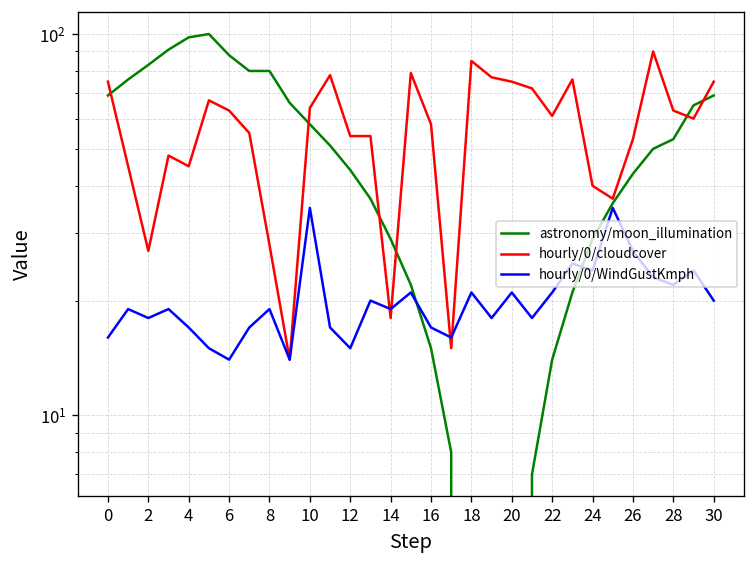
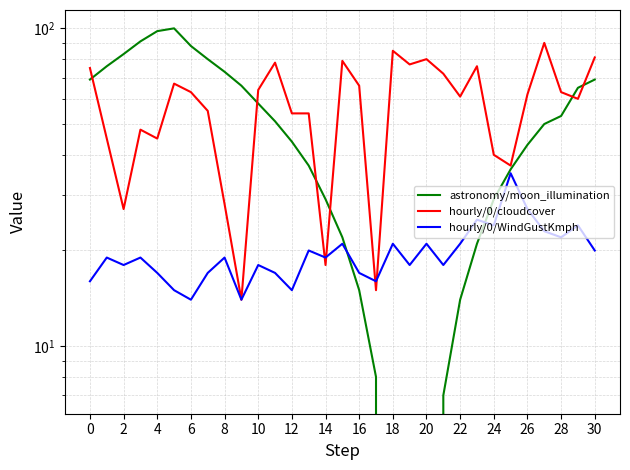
astronomy/moon_illumination, 8: 80 -> 73
hourly/0/WindGustKmph, 10: 35 -> 18
hourly/0/cloudcover, 16: 58 -> 66
hourly/0/cloudcover, 20: 75 -> 80
hourly/0/cloudcover, 26: 53 -> 62
hourly/0/cloudcover, 30: 75 -> 81
